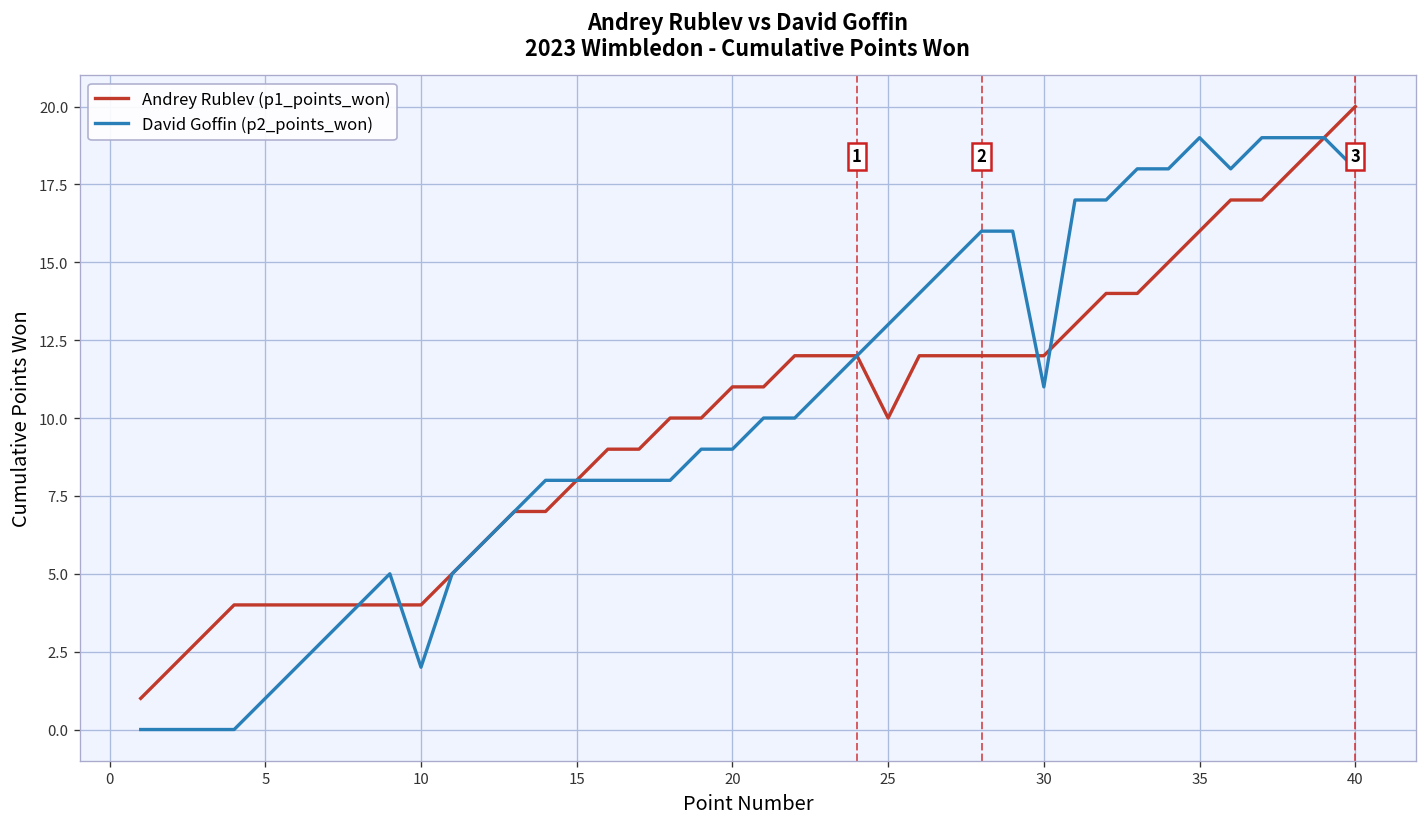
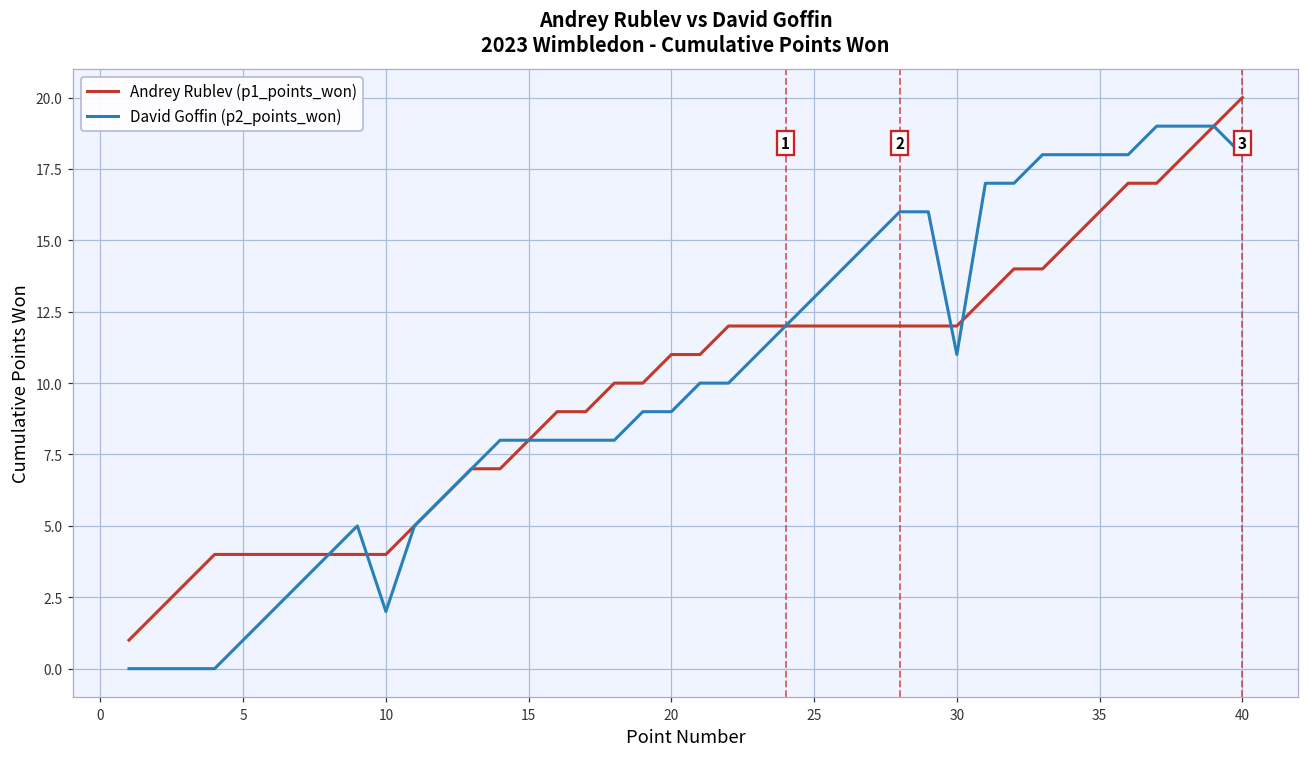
Andrey Rublev (p1_points_won), 25: 10 -> 12
David Goffin (p2_points_won), 35: 19 -> 18
